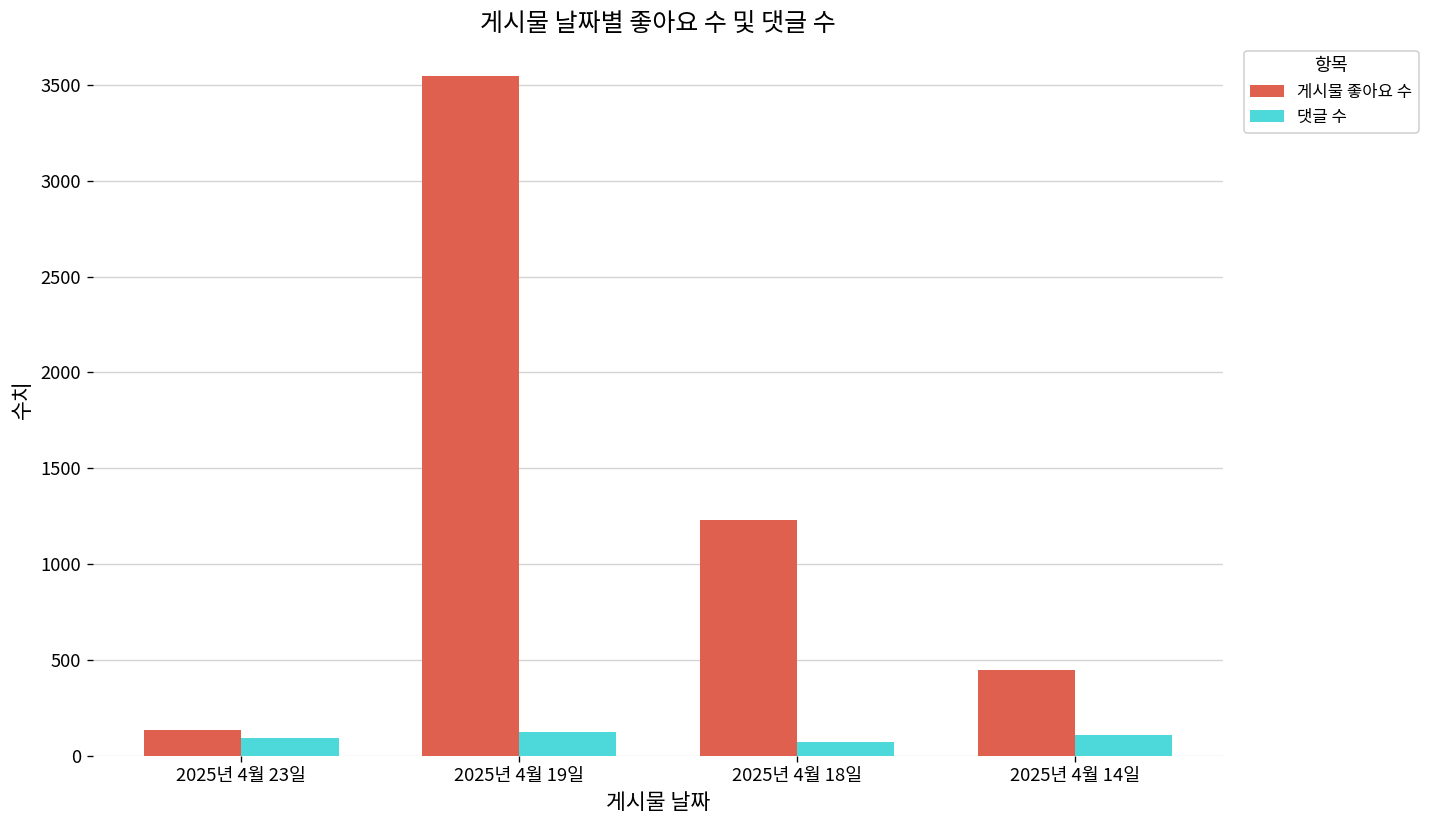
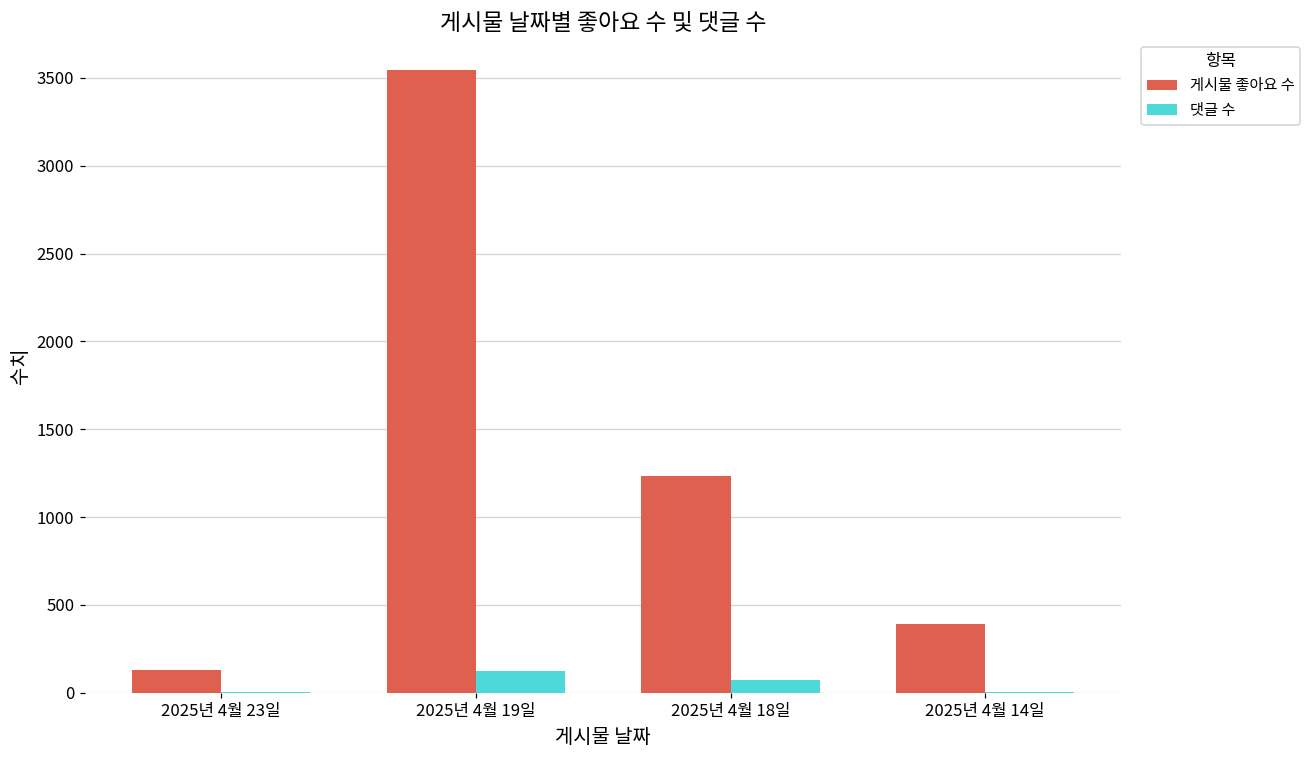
댓글 수, 2025년 4월 23일: 90 -> 0
게시물 좋아요 수, 2025년 4월 14일: 450 -> 390
댓글 수, 2025년 4월 14일: 110 -> 0
